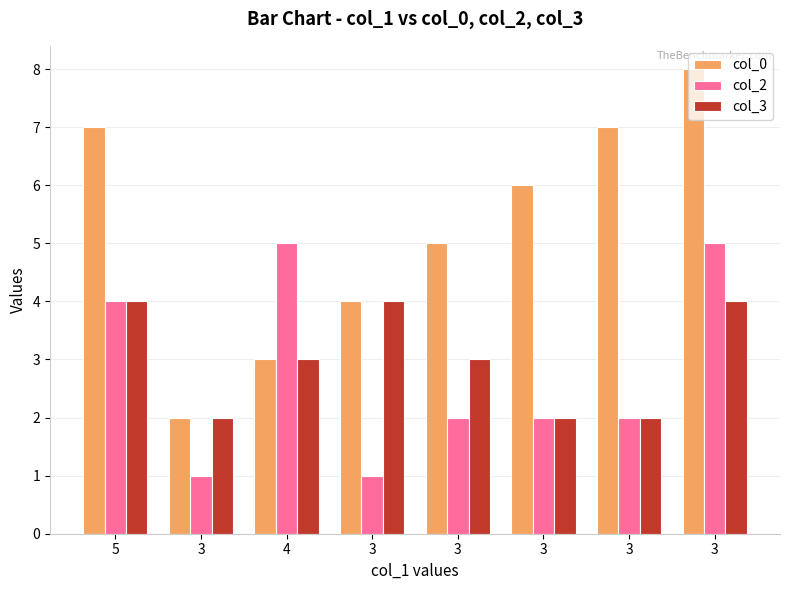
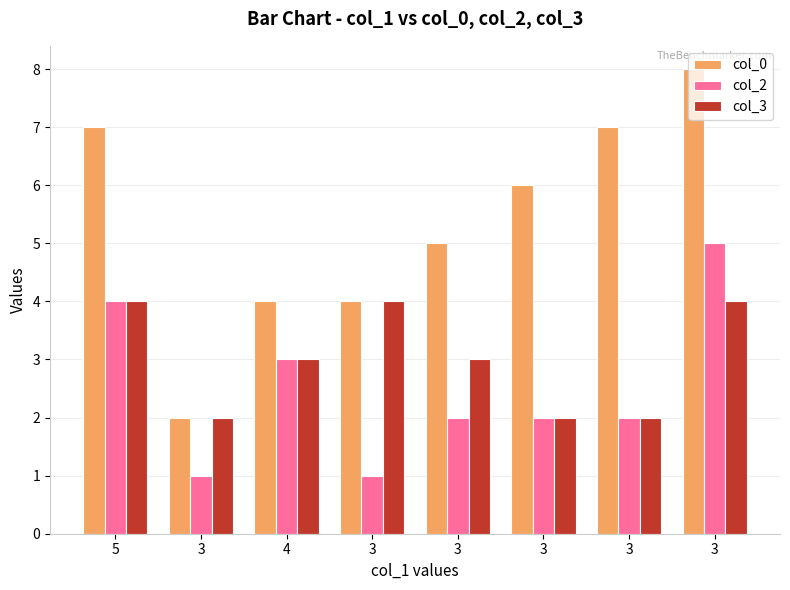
col_0, 4: 3 -> 4
col_2, 4: 5 -> 3
